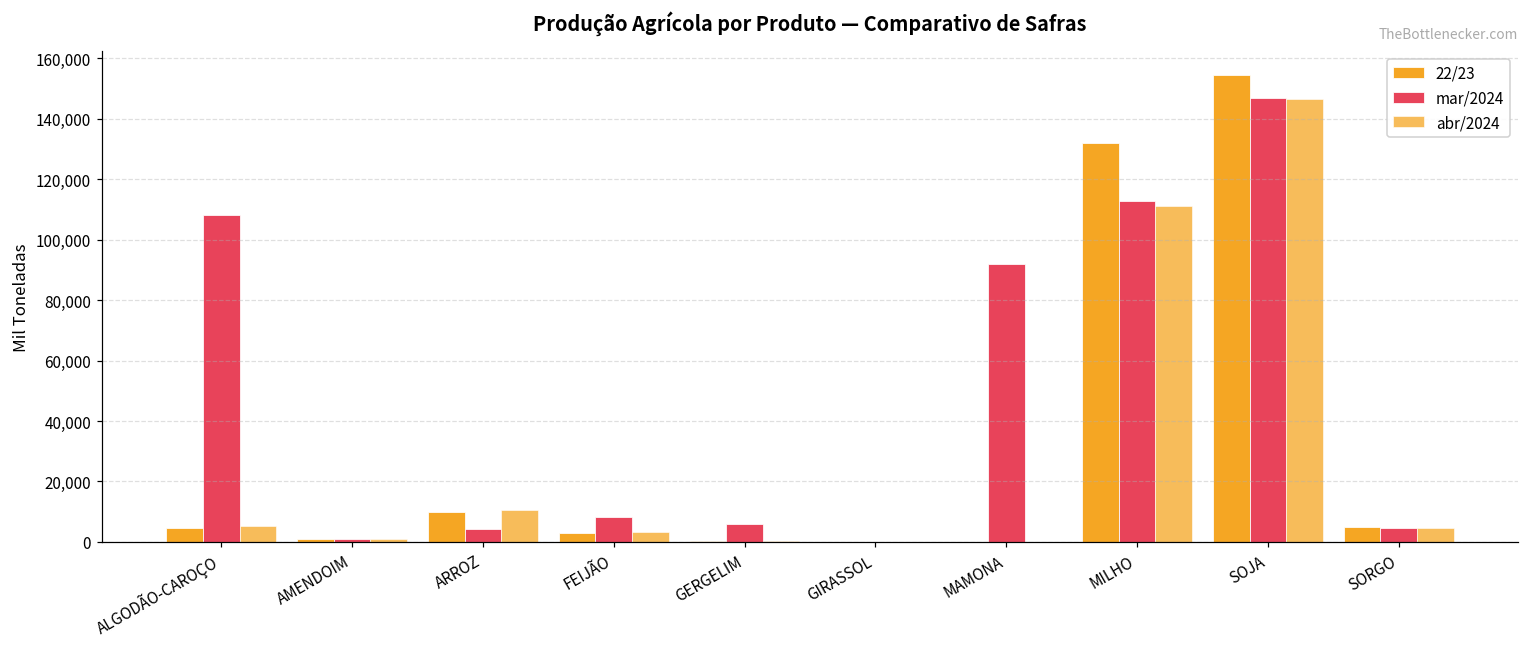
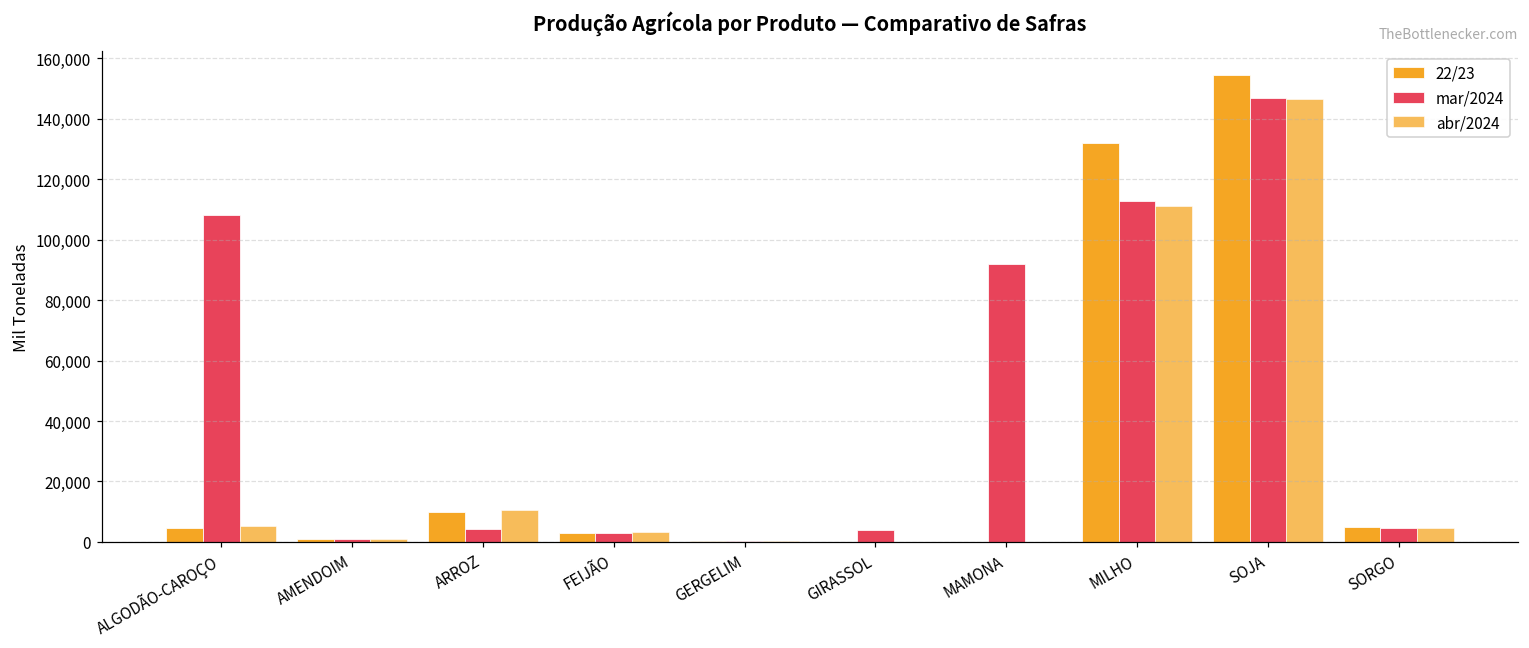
mar/2024, FEIJÃO: 8,000 -> 3,000
mar/2024, GERGELIM: 6,000 -> 0
mar/2024, GIRASSOL: 0 -> 4,000
